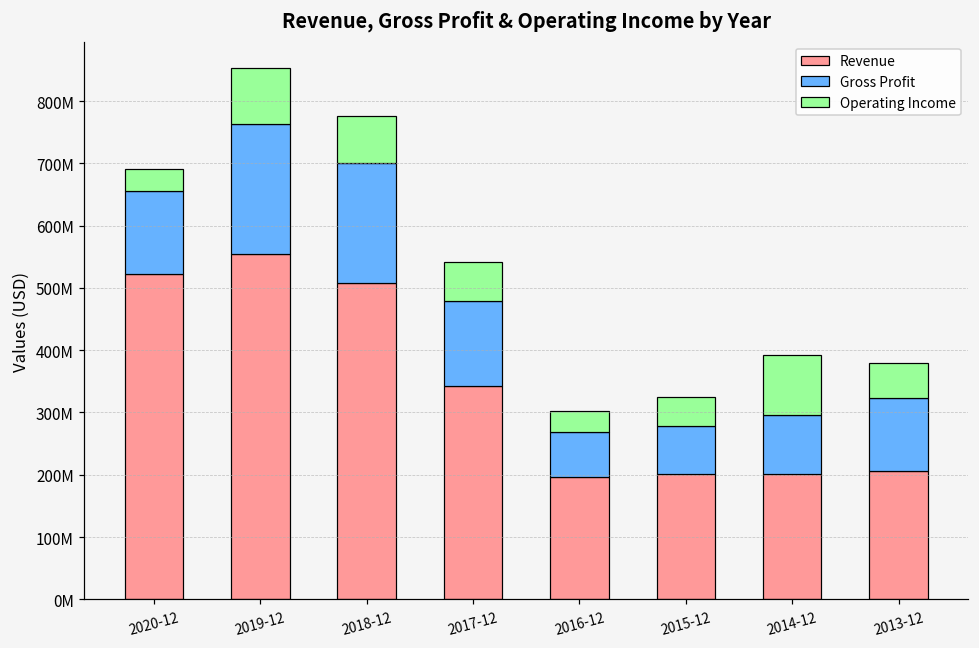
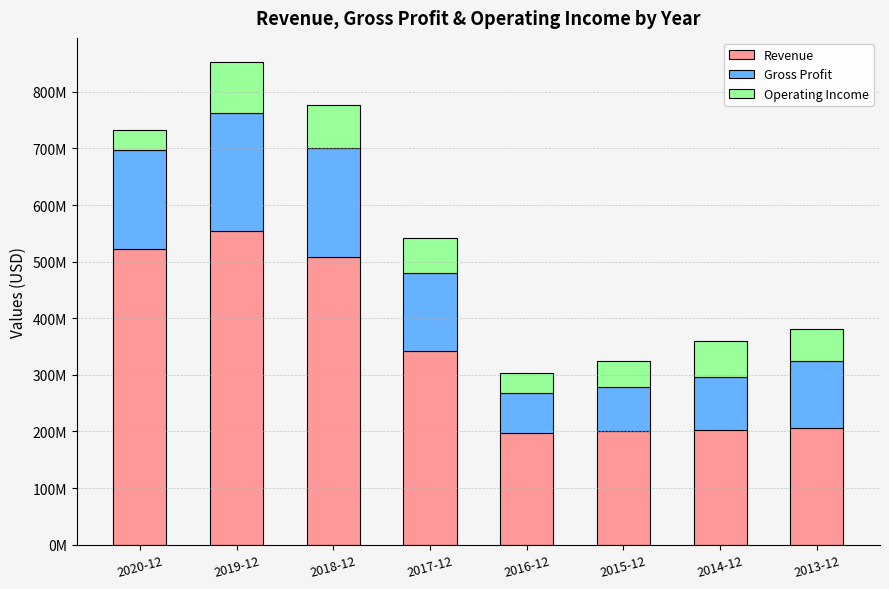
Gross Profit, 2020-12: 130000000 -> 170000000
Operating Income, 2014-12: 100000000 -> 60000000
